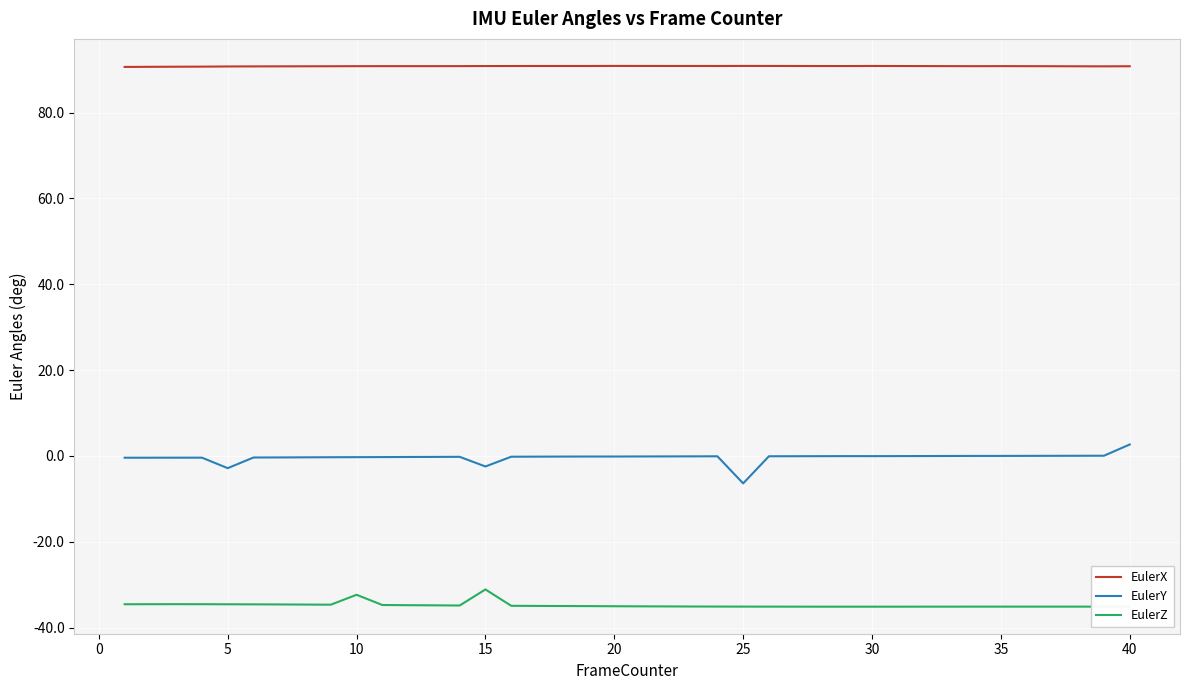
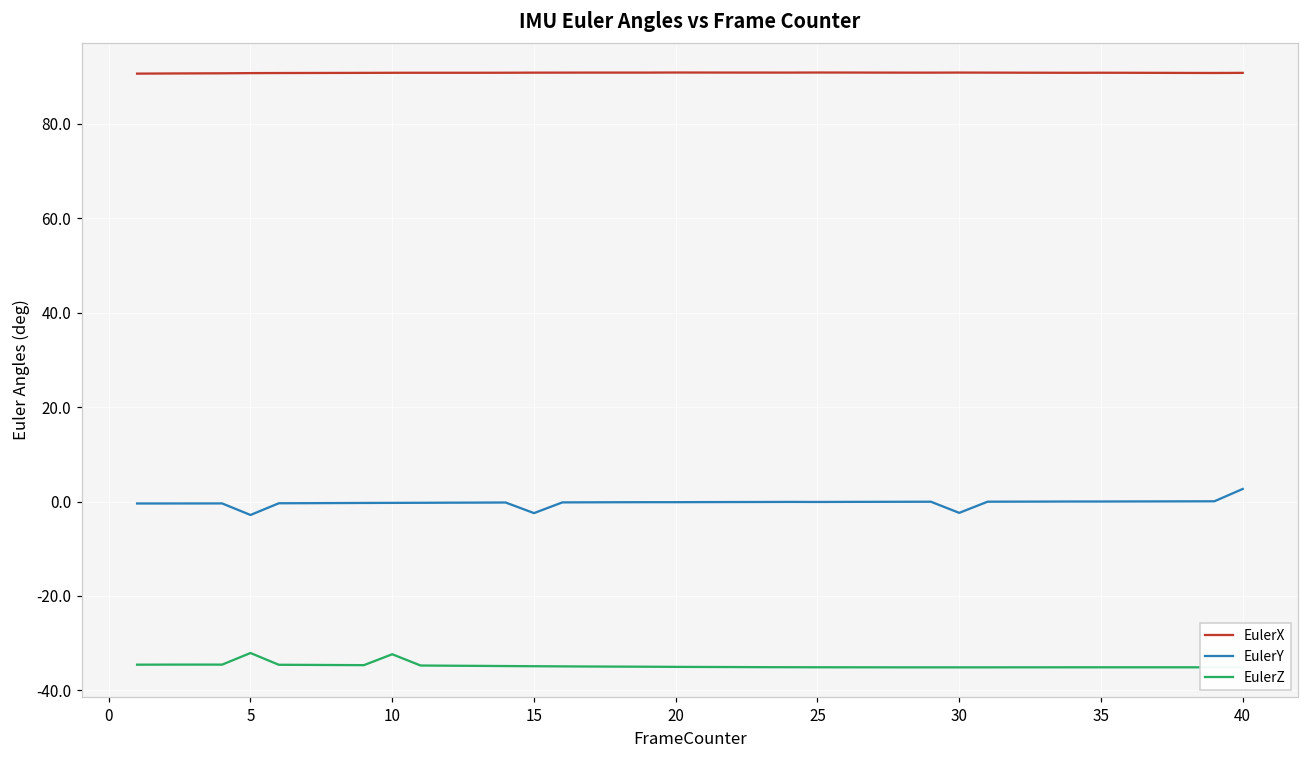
EulerZ, 5: -35 -> -32
EulerZ, 15: -31 -> -35
EulerY, 25: -6 -> 0
EulerY, 30: 0 -> -2
